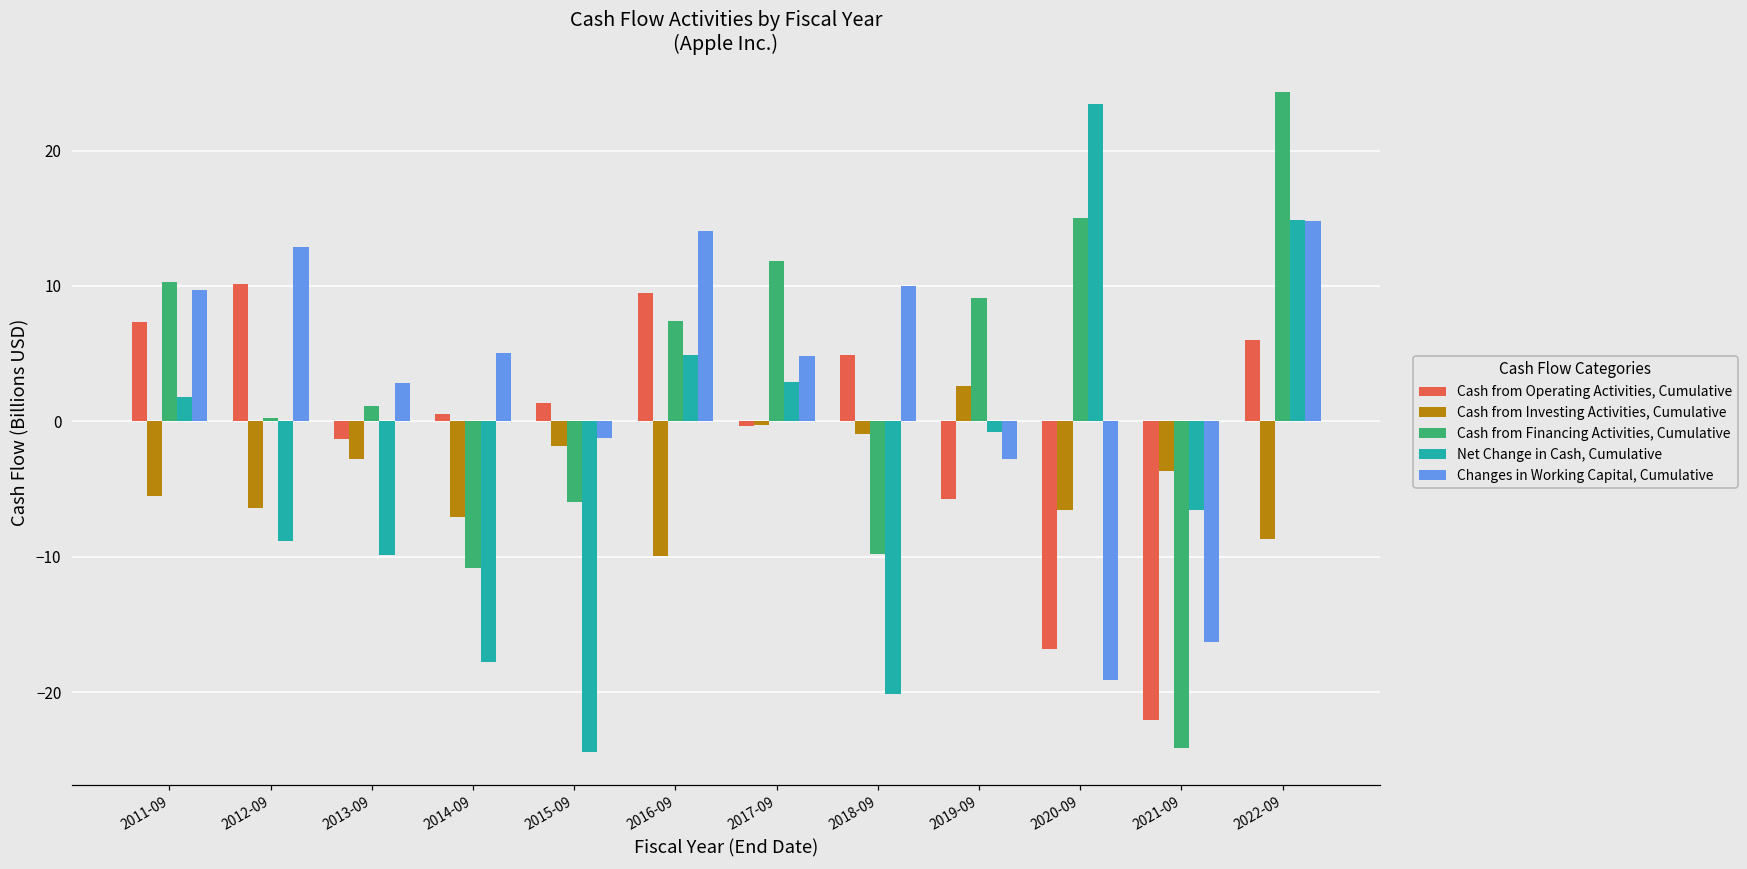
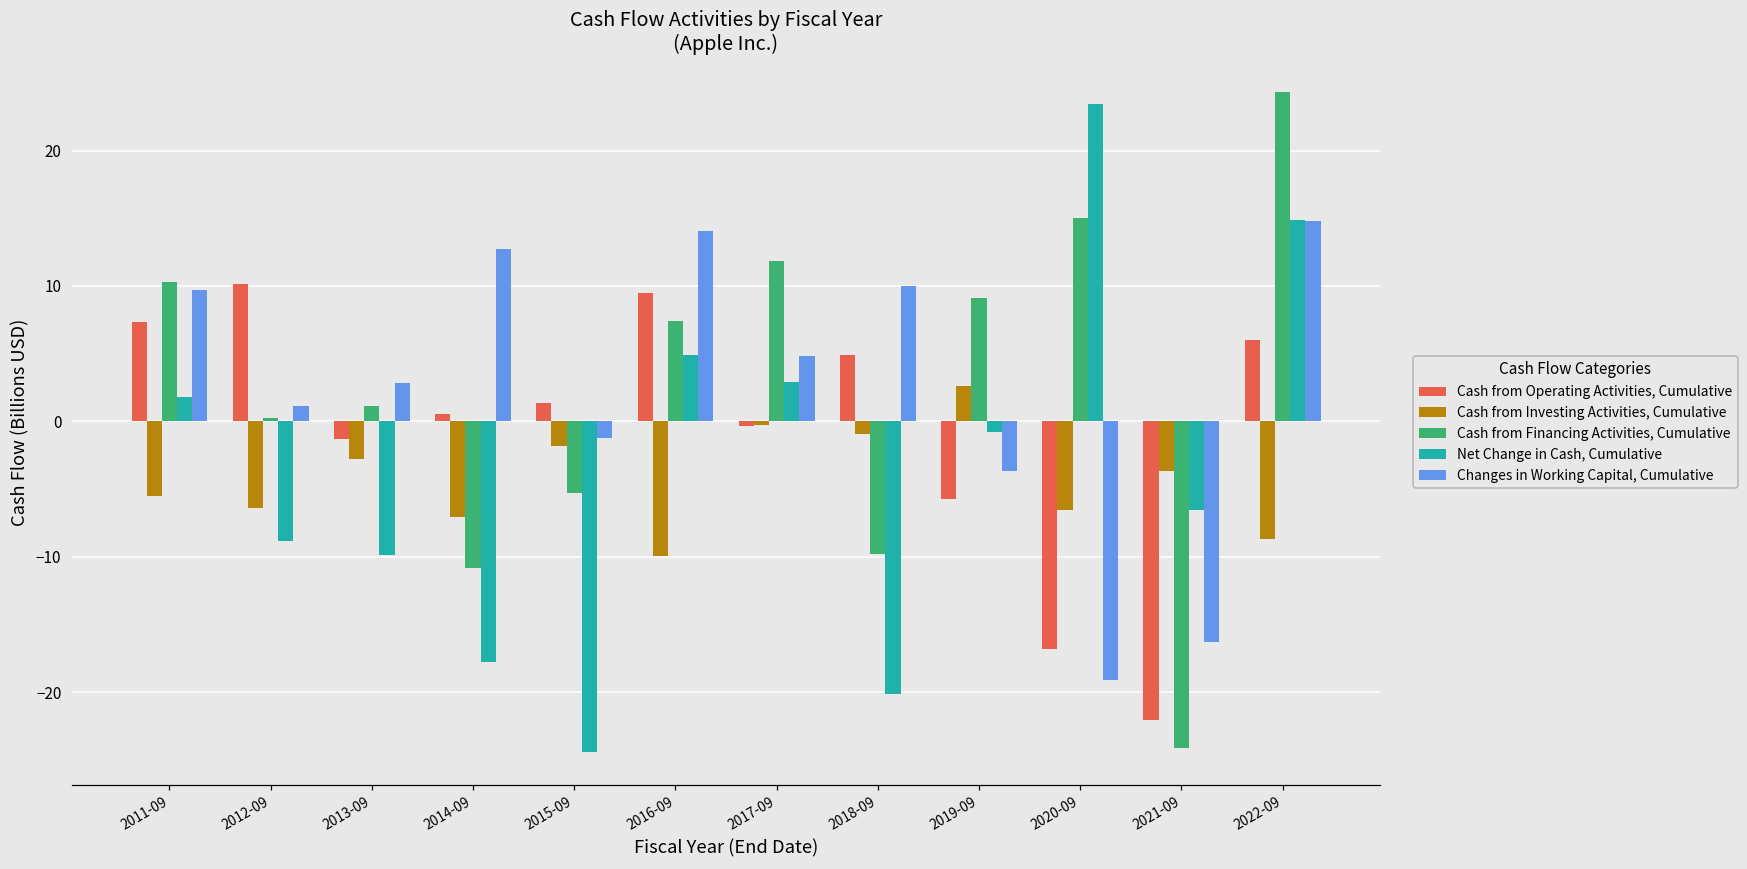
Changes in Working Capital, Cumulative, 2012-09: 12.9 -> 1.1
Changes in Working Capital, Cumulative, 2014-09: 5.0 -> 12.7
Cash from Financing Activities, Cumulative, 2015-09: -6.0 -> -5.3
Changes in Working Capital, Cumulative, 2019-09: -2.8 -> -3.7
